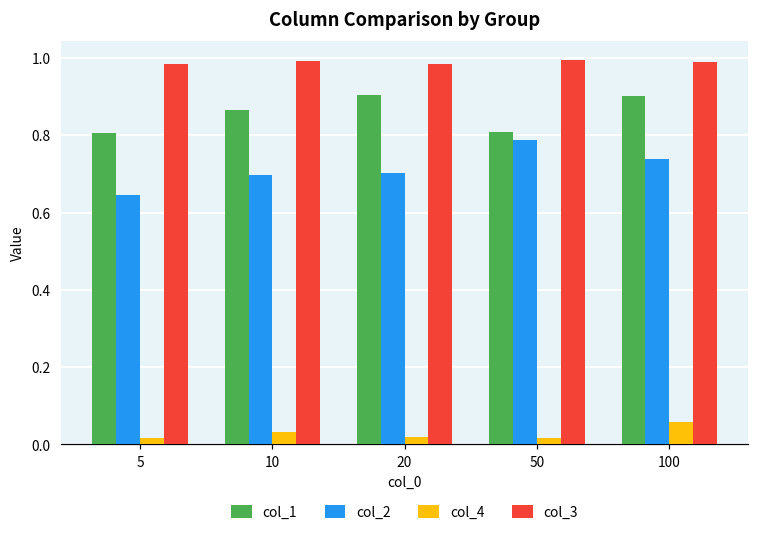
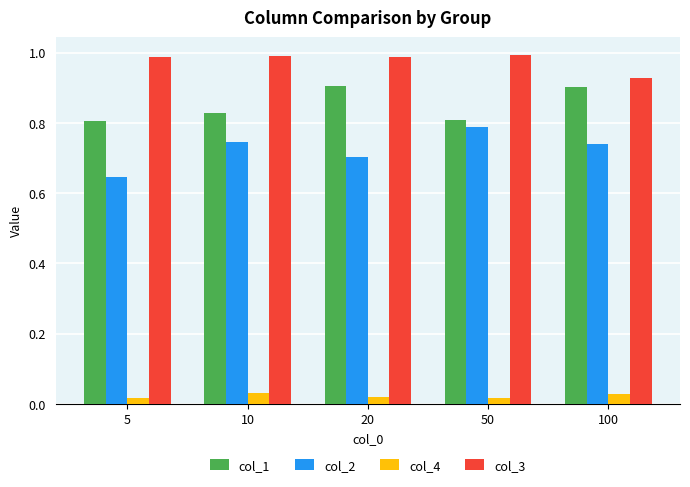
col_1, 10: 0.87 -> 0.83
col_2, 10: 0.70 -> 0.75
col_4, 100: 0.06 -> 0.03
col_3, 100: 0.99 -> 0.93
